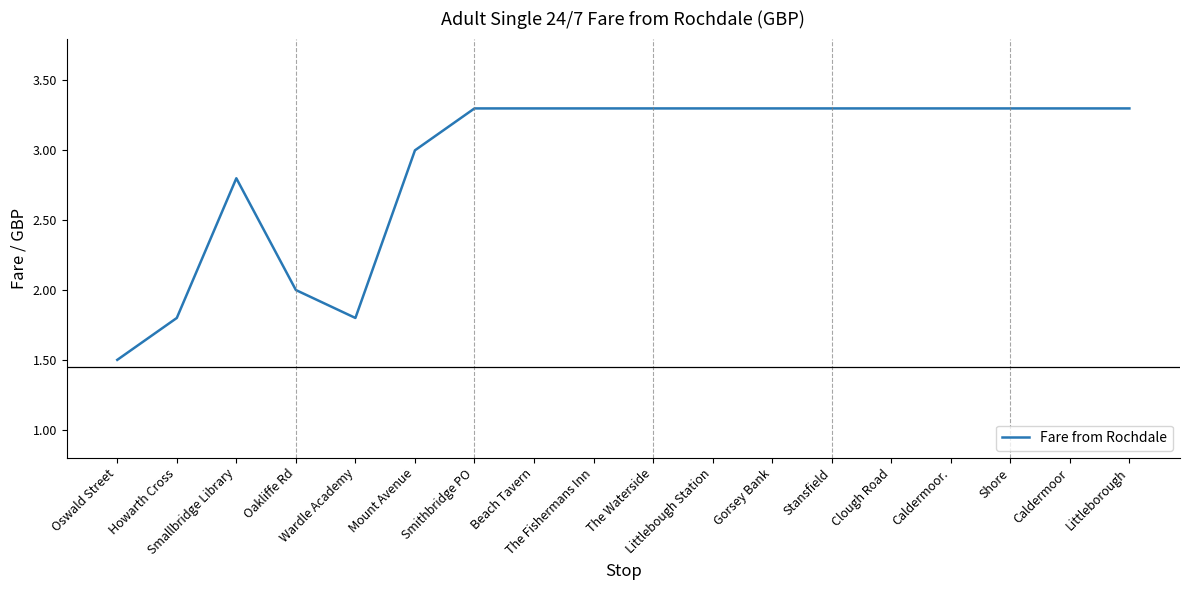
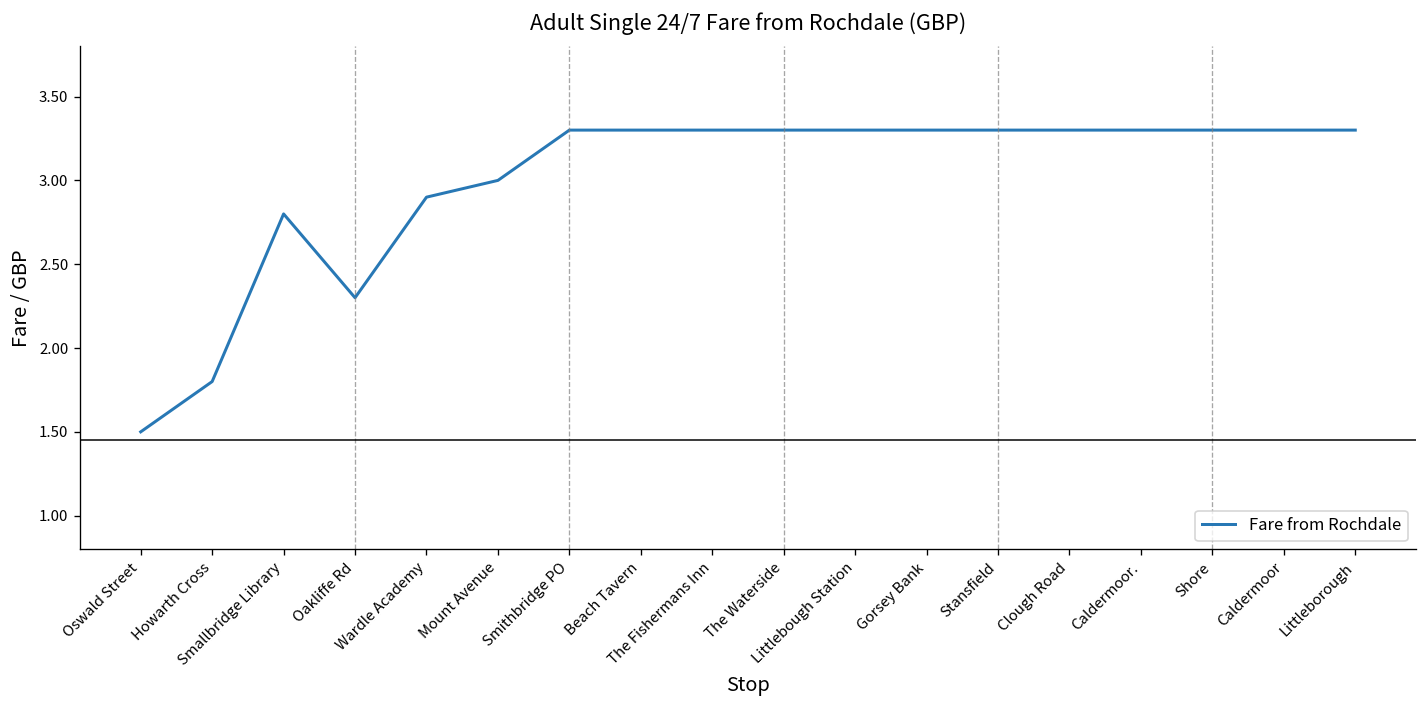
Oakliffe Rd: 2.0 -> 2.3
Wardle Academy: 1.8 -> 2.9
